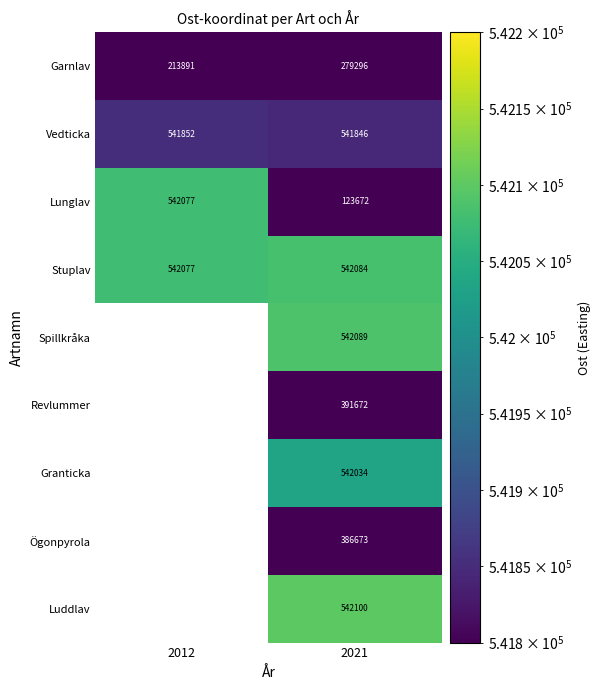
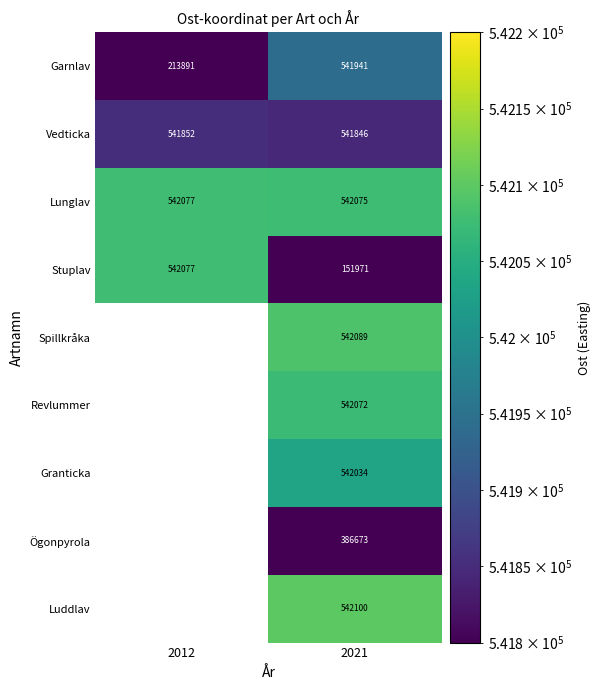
Garnlav, 2021: 279296 -> 541941
Lunglav, 2021: 123672 -> 542075
Stuplav, 2021: 542084 -> 151971
Revlummer, 2021: 391672 -> 542072
